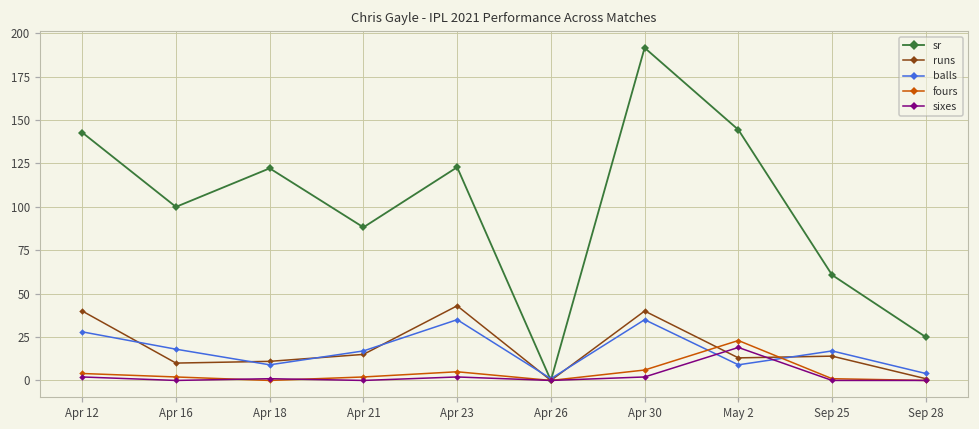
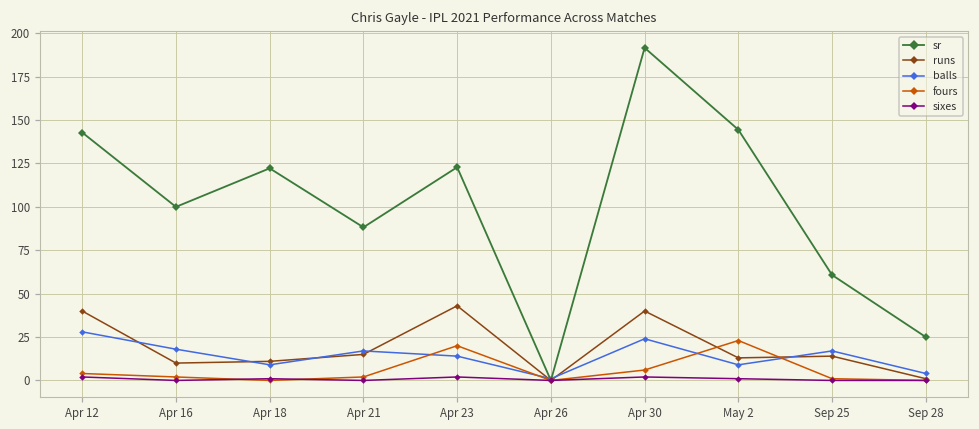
balls, Apr 23: 35 -> 14
fours, Apr 23: 5 -> 20
balls, Apr 30: 35 -> 24
sixes, May 2: 19 -> 1
